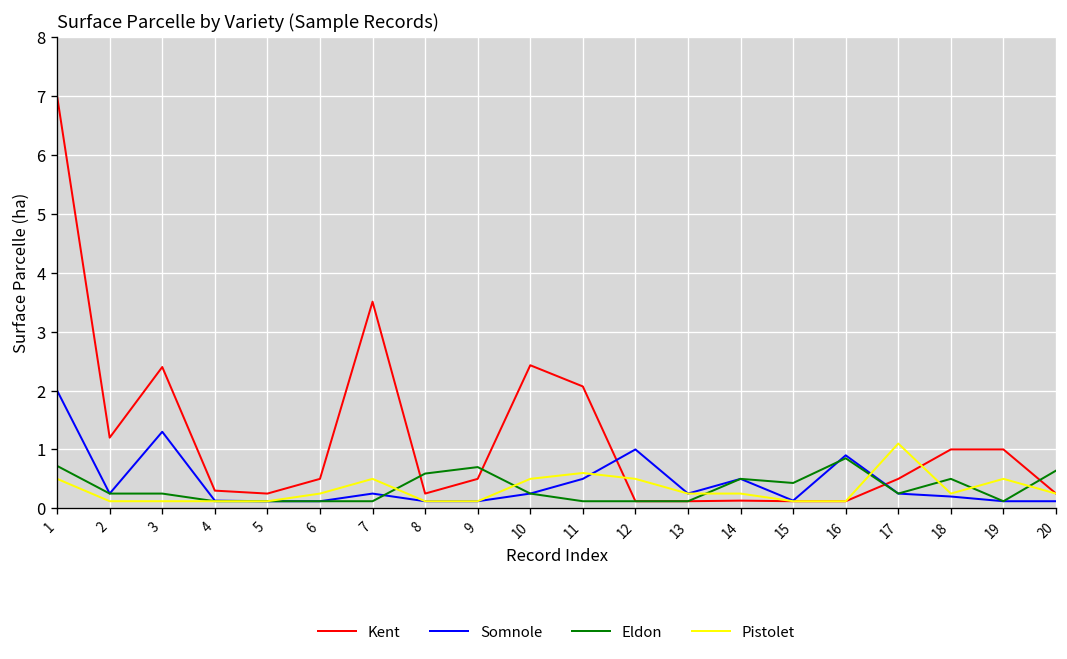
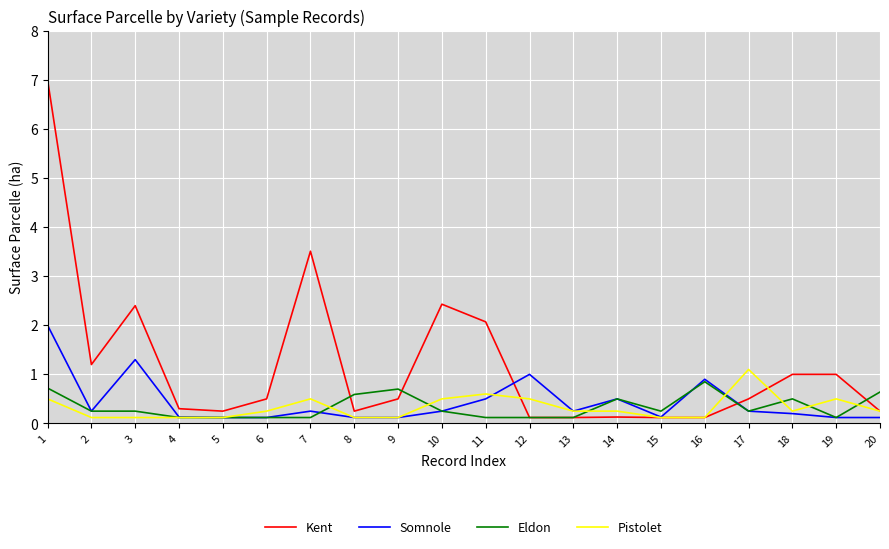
Eldon, 15: 0.4 -> 0.3
